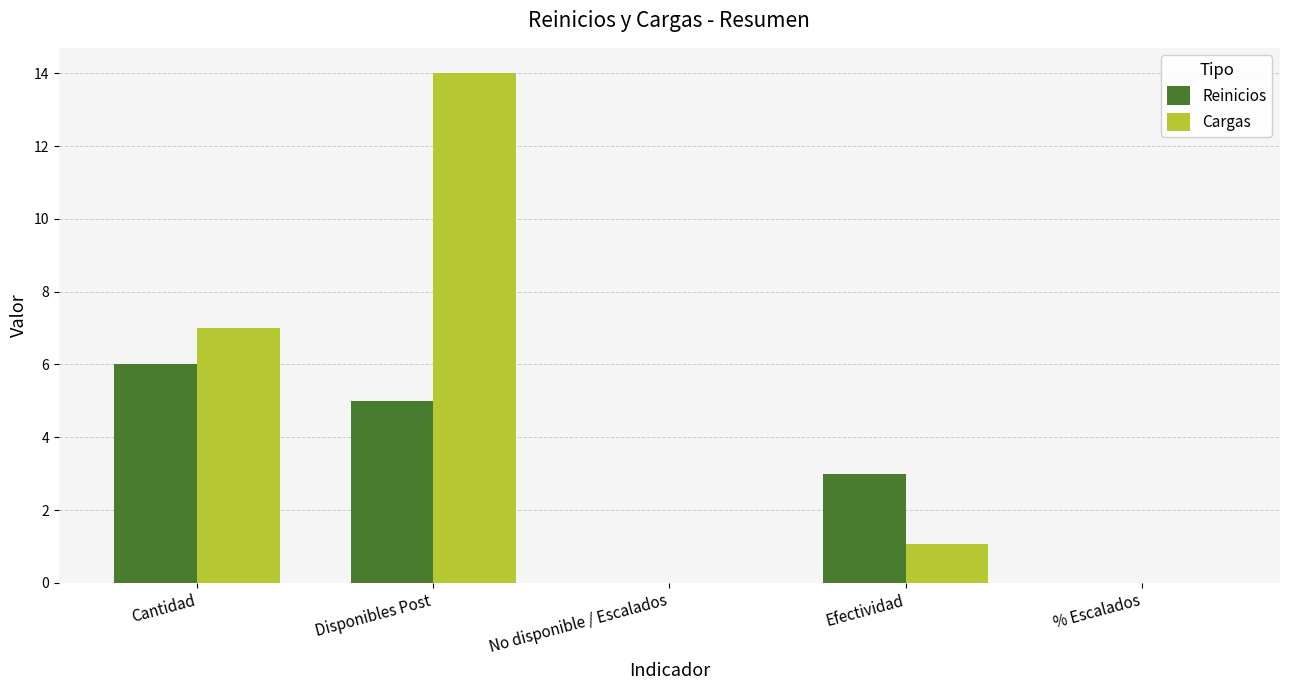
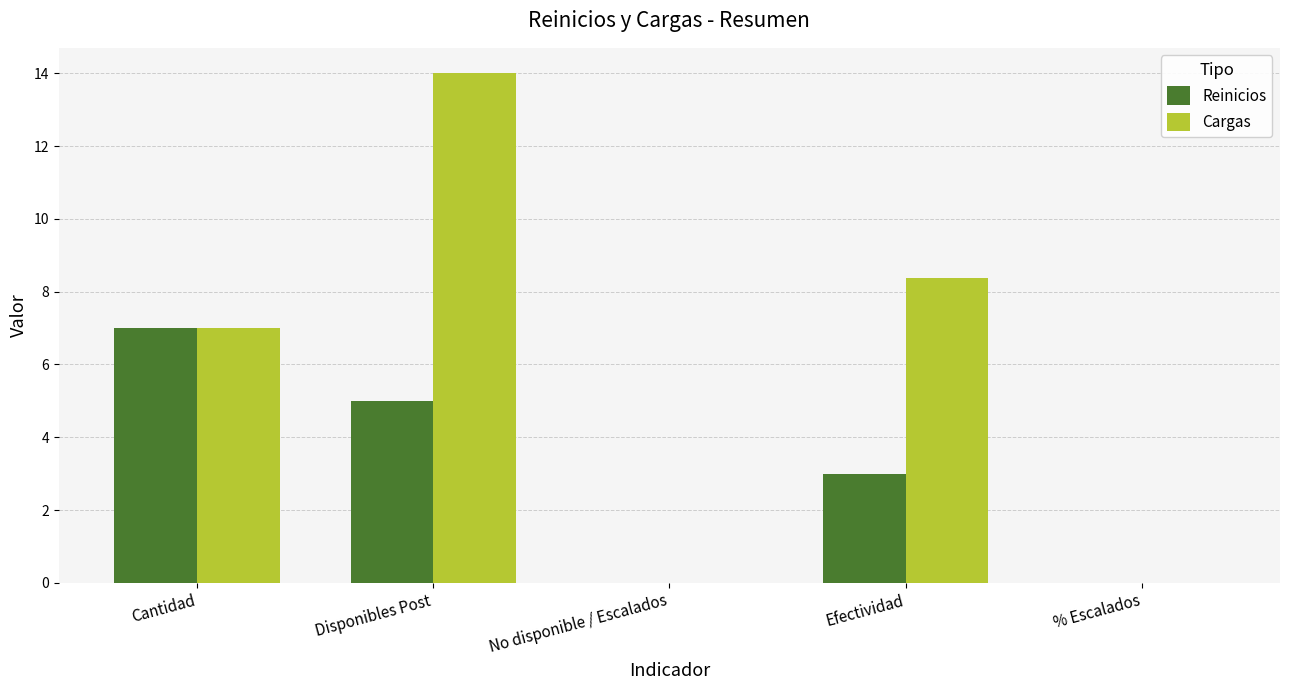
Reinicios, Cantidad: 6 -> 7
Cargas, Efectividad: 1.1 -> 8.4
